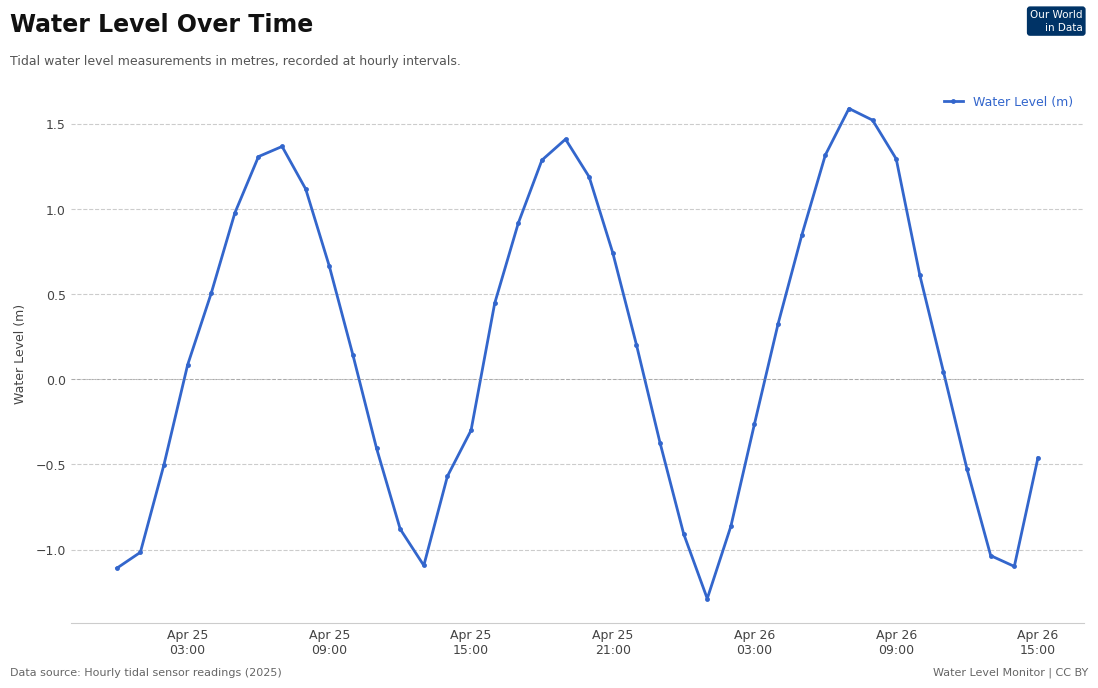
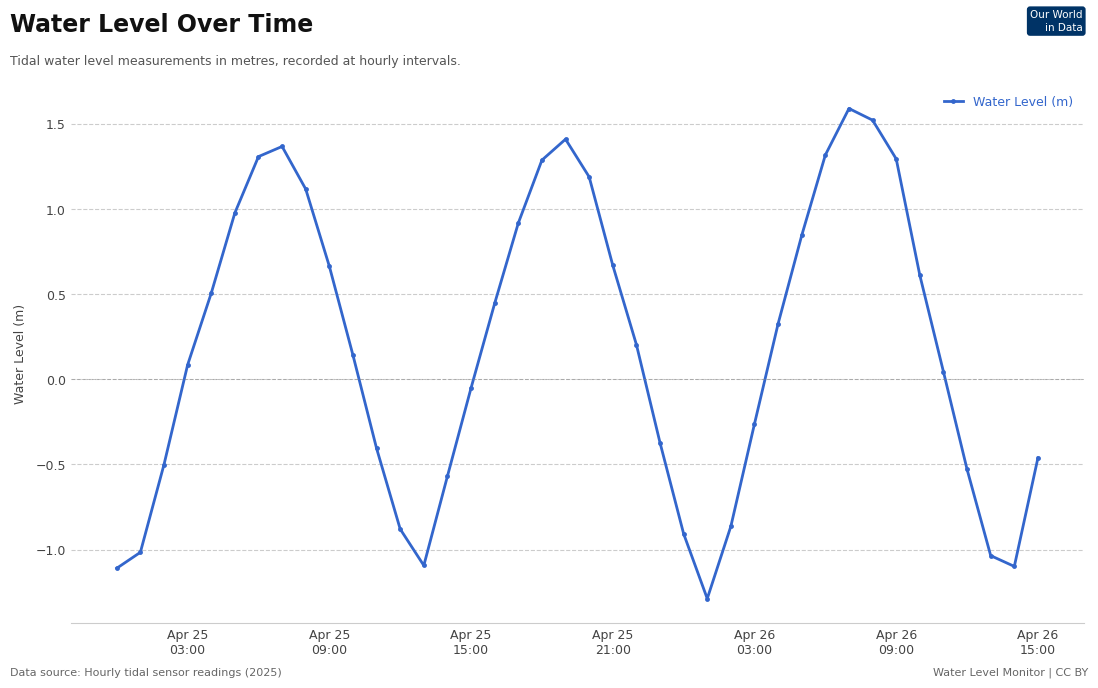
Apr 25 15:00: -0.30 -> -0.05
Apr 25 21:00: 0.74 -> 0.67
